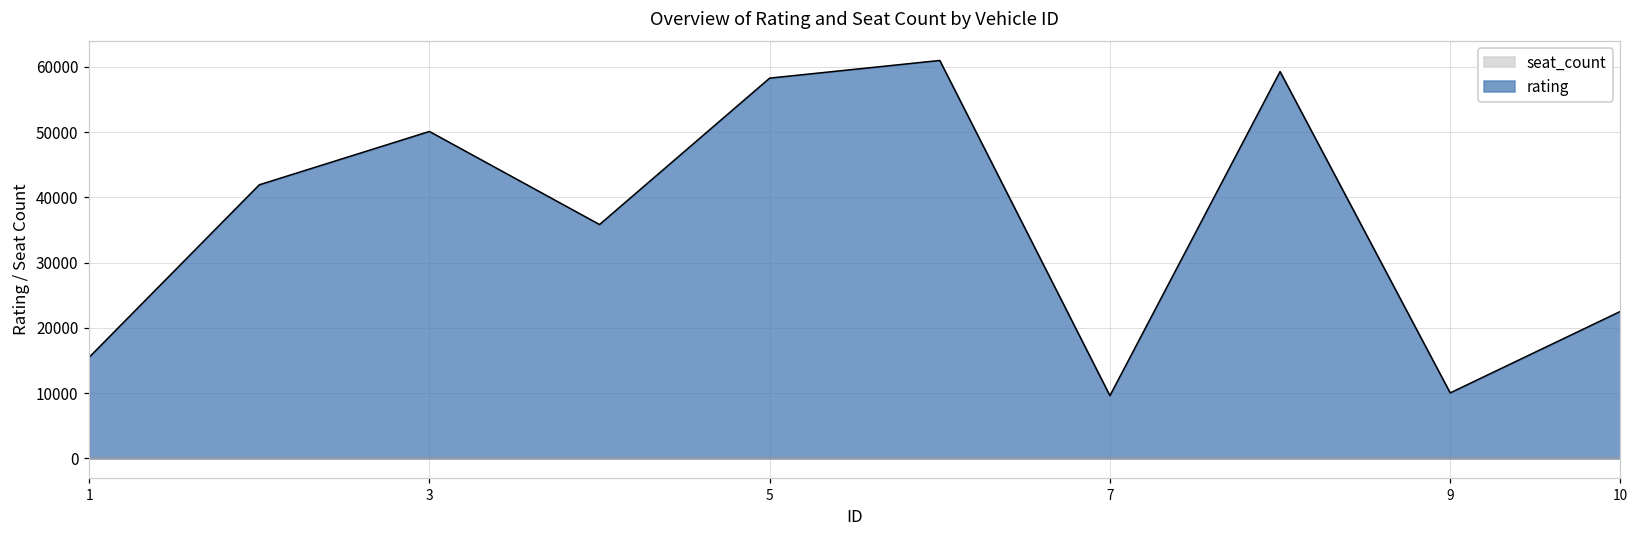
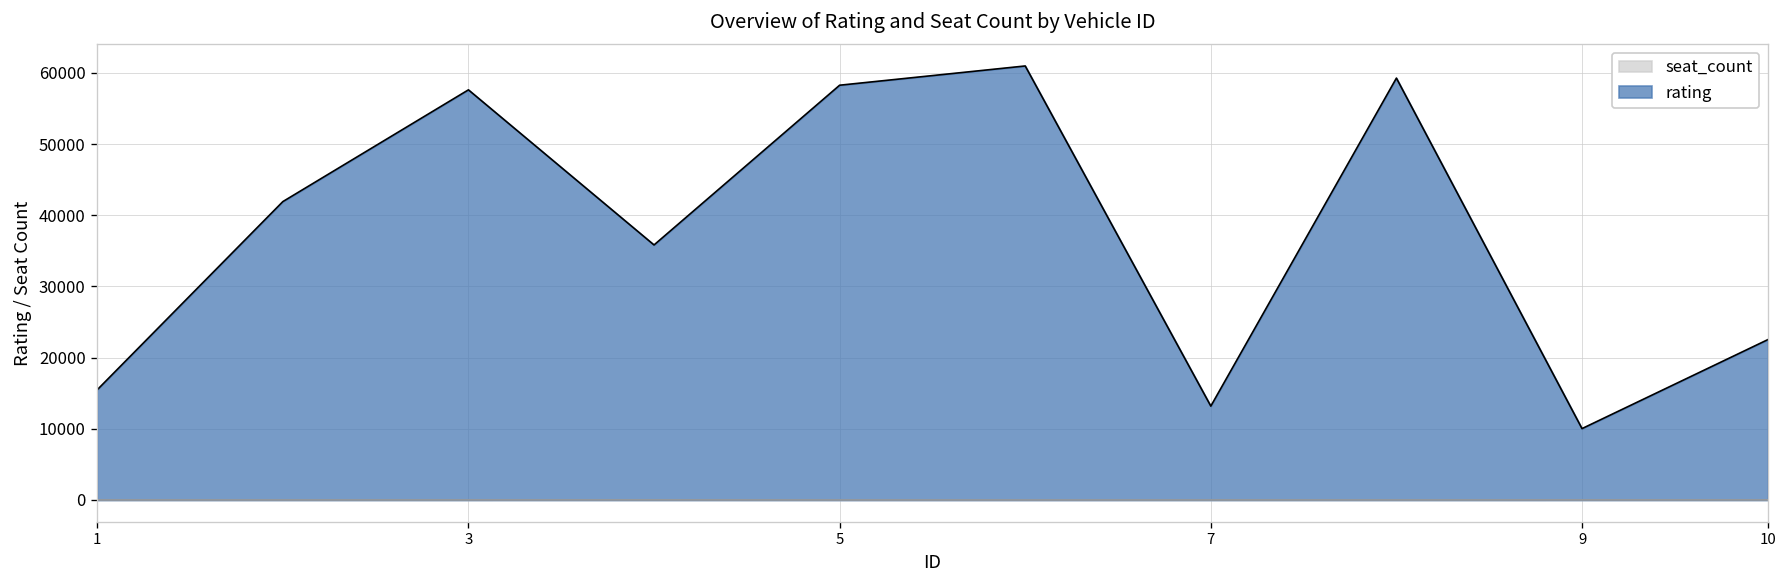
rating, 3: 50000 -> 58000
rating, 7: 10000 -> 13000
